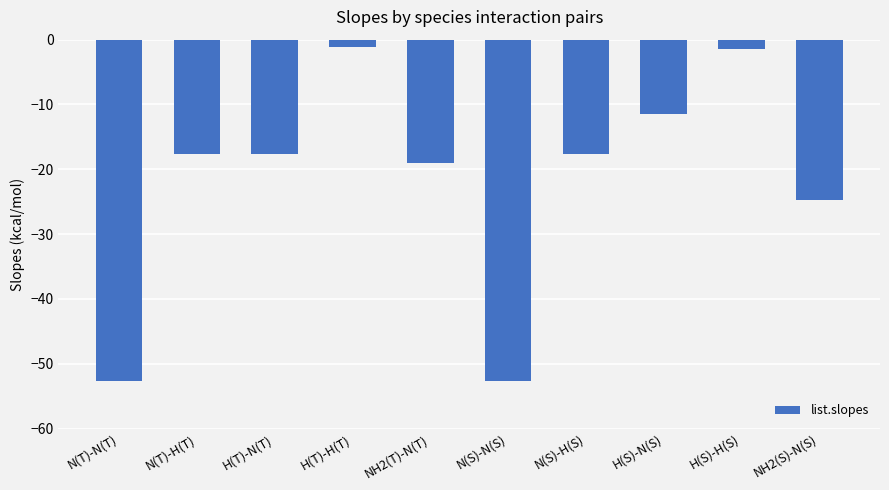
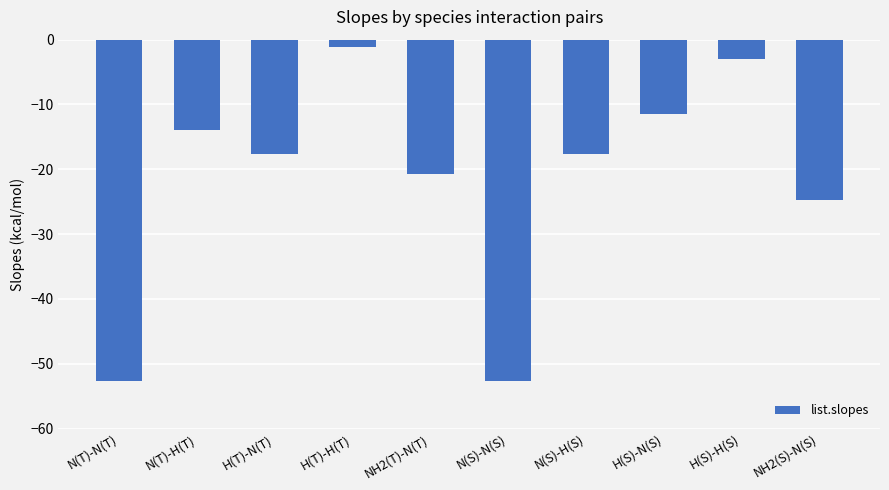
N(T)-H(T): -18 -> -14
NH2(T)-N(T): -19 -> -21
H(S)-H(S): -2 -> -3
